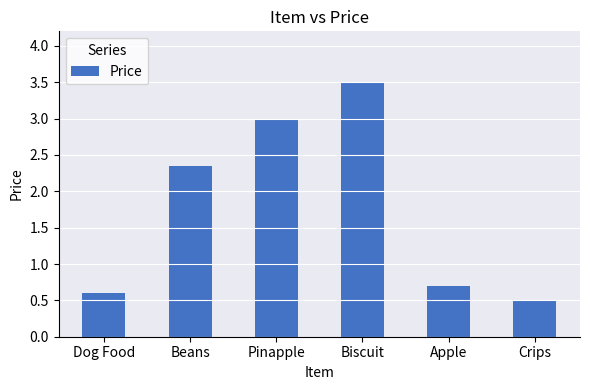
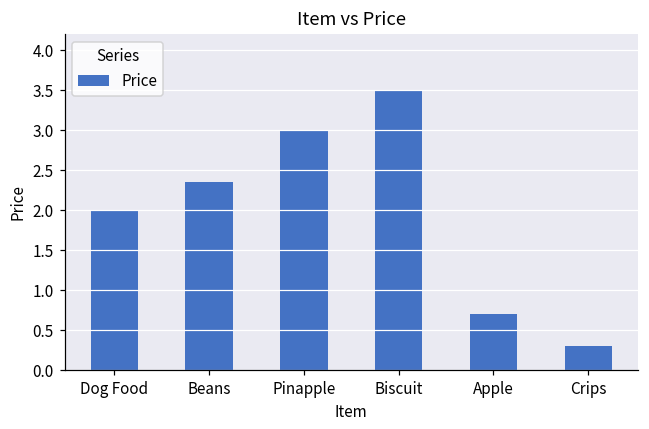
Dog Food: 0.6 -> 2.0
Crips: 0.5 -> 0.3
